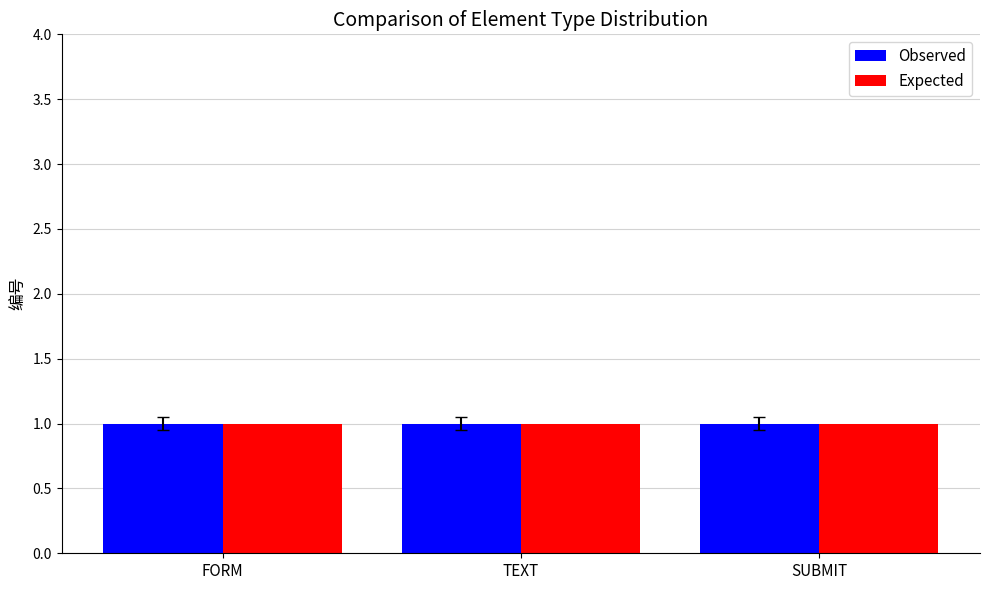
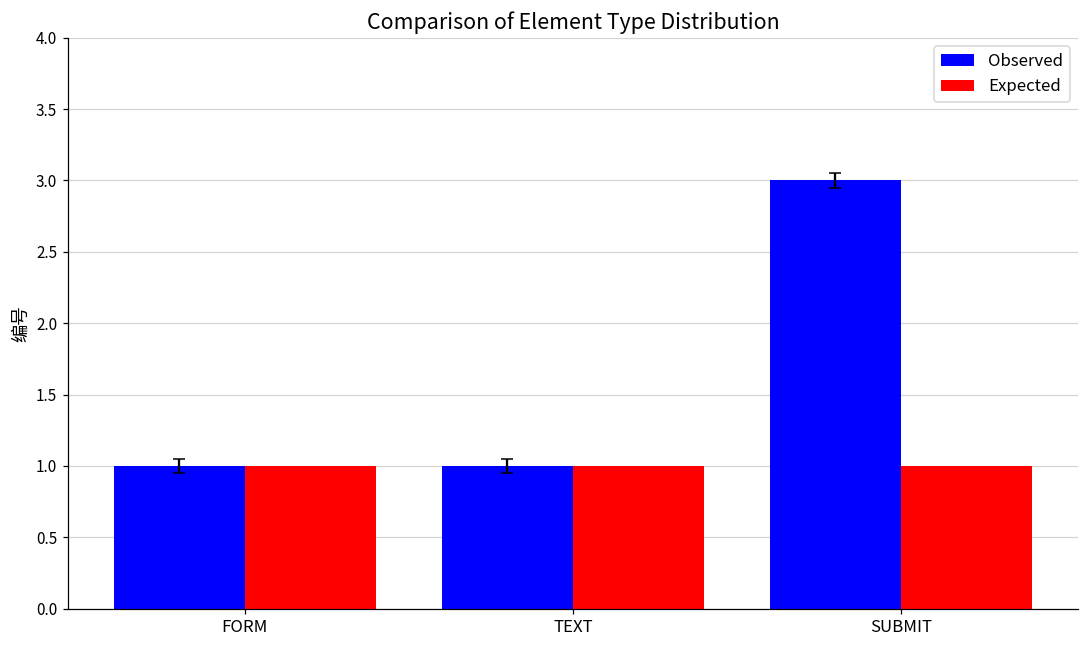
Observed, SUBMIT: 1 -> 3
